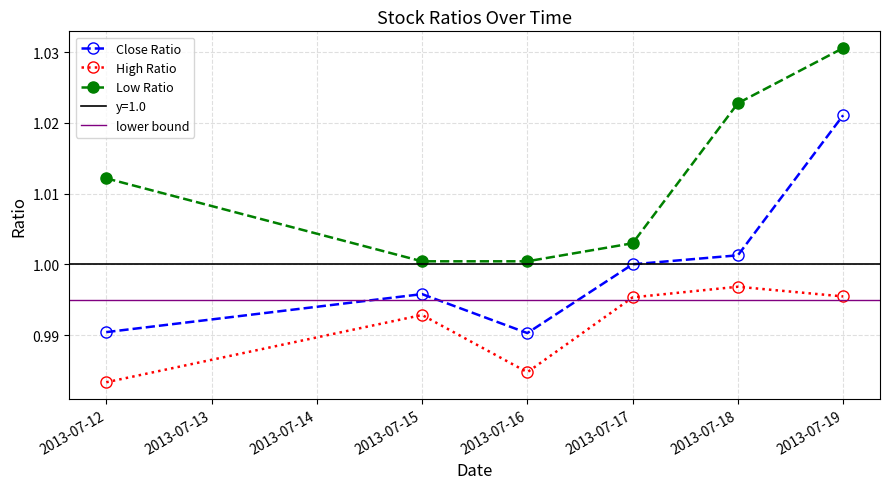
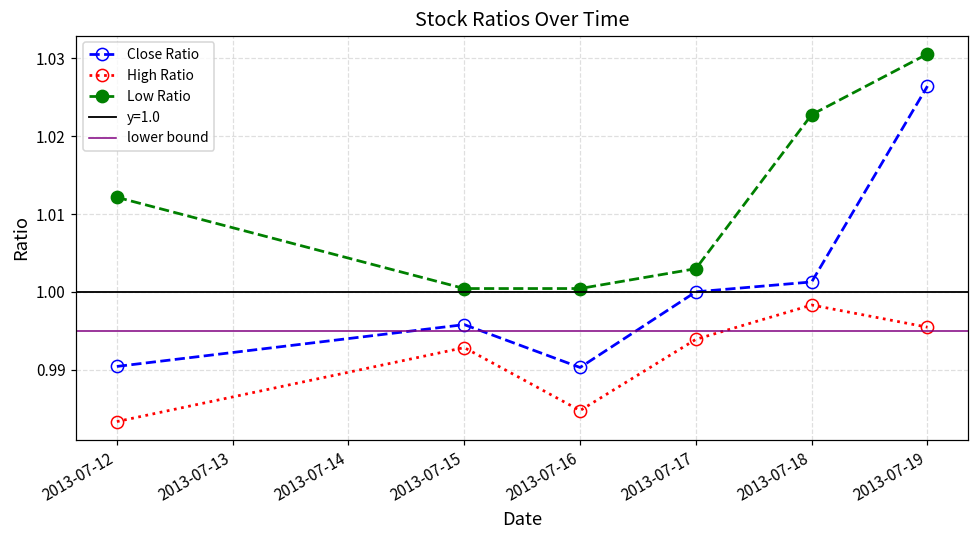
High Ratio, 2013-07-17: 0.995 -> 0.994
High Ratio, 2013-07-18: 0.997 -> 0.998
Close Ratio, 2013-07-19: 1.021 -> 1.026
